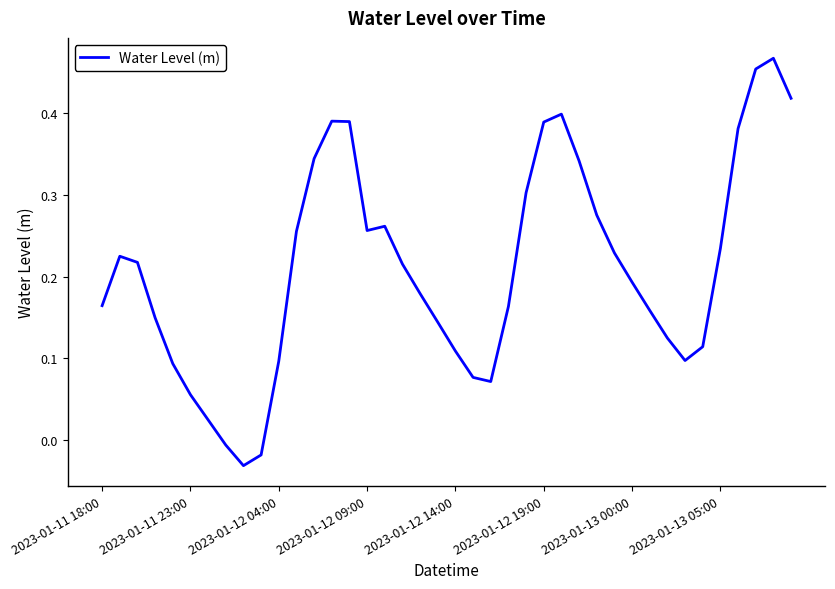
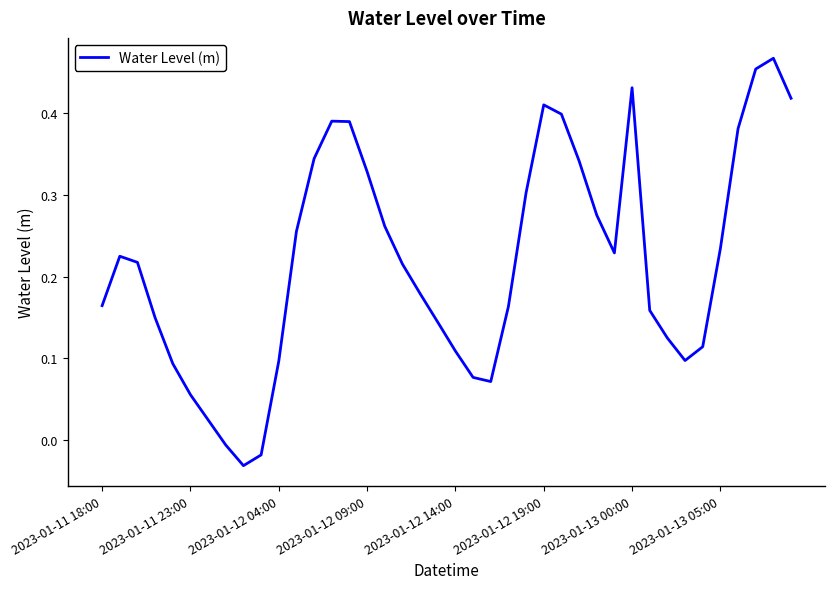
2023-01-12 09:00: 0.26 -> 0.33
2023-01-12 19:00: 0.39 -> 0.41
2023-01-13 00:00: 0.19 -> 0.43
